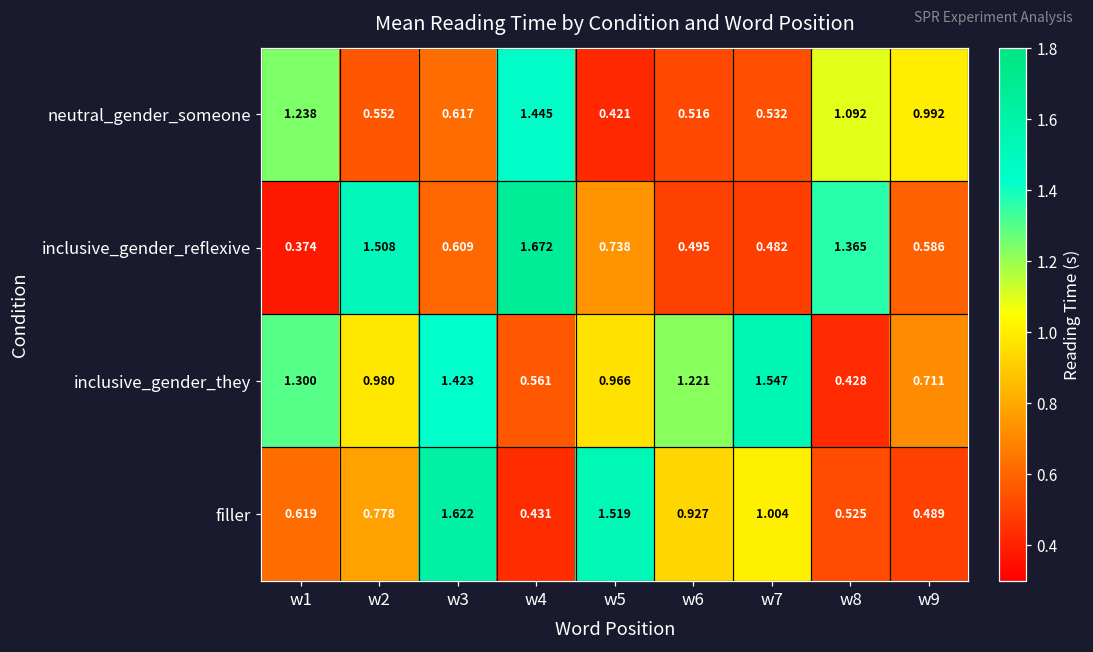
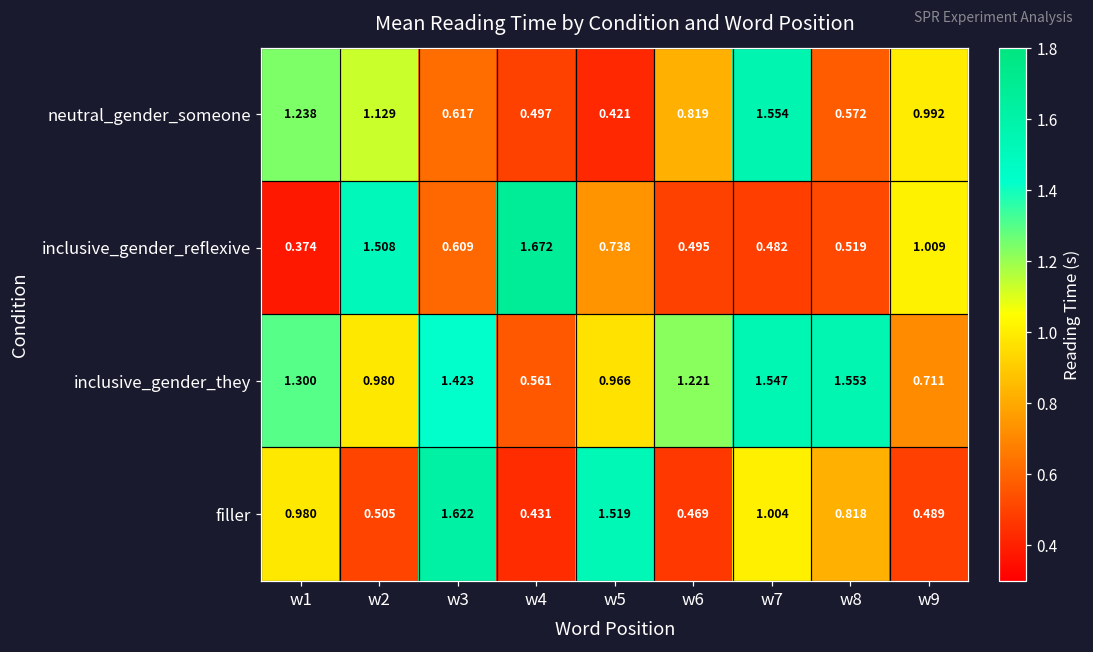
neutral_gender_someone, w2: 0.552 -> 1.129
neutral_gender_someone, w4: 1.445 -> 0.497
neutral_gender_someone, w6: 0.516 -> 0.819
neutral_gender_someone, w7: 0.532 -> 1.554
neutral_gender_someone, w8: 1.092 -> 0.572
inclusive_gender_reflexive, w8: 1.365 -> 0.519
inclusive_gender_reflexive, w9: 0.586 -> 1.009
inclusive_gender_they, w8: 0.428 -> 1.553
filler, w1: 0.619 -> 0.980
filler, w2: 0.778 -> 0.505
filler, w6: 0.927 -> 0.469
filler, w8: 0.525 -> 0.818
